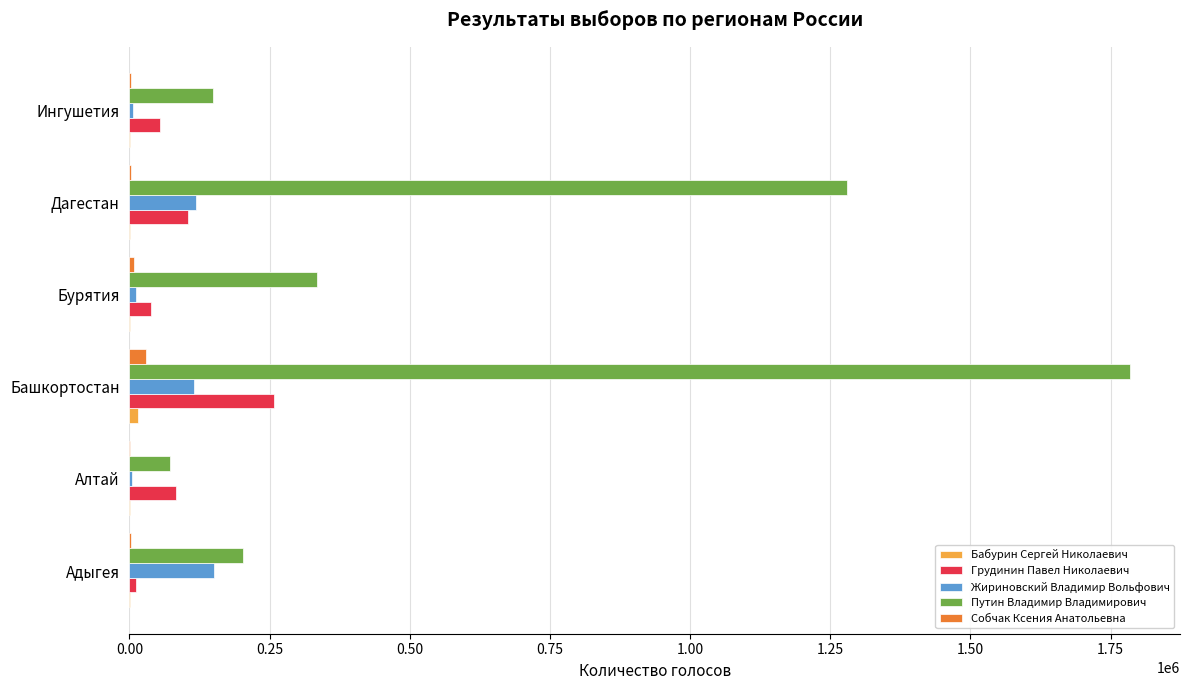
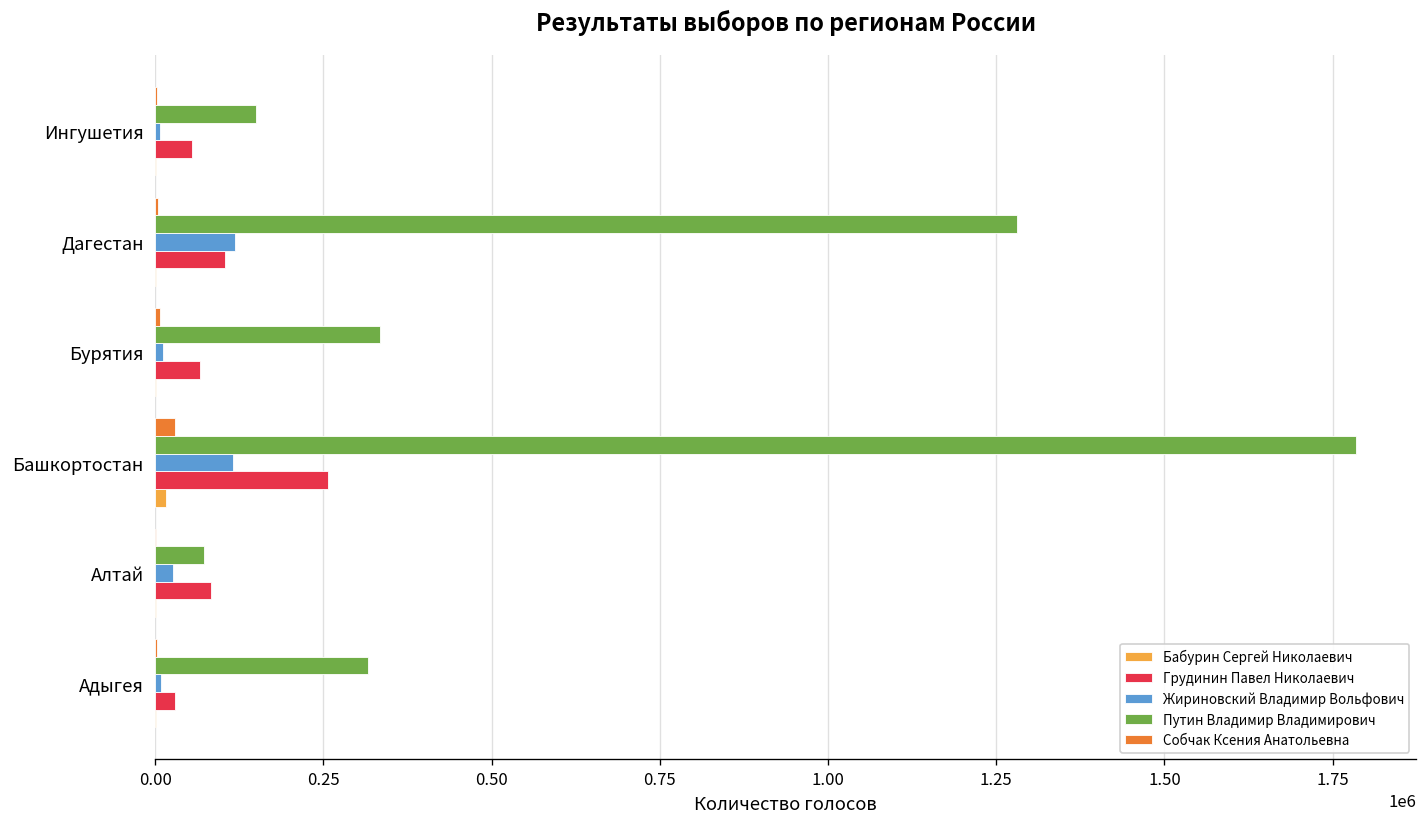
Грудинин Павел Николаевич, Бурятия: 40000 -> 70000
Жириновский Владимир Вольфович, Алтай: 10000 -> 30000
Путин Владимир Владимирович, Адыгея: 200000 -> 320000
Жириновский Владимир Вольфович, Адыгея: 150000 -> 10000
Грудинин Павел Николаевич, Адыгея: 10000 -> 30000
